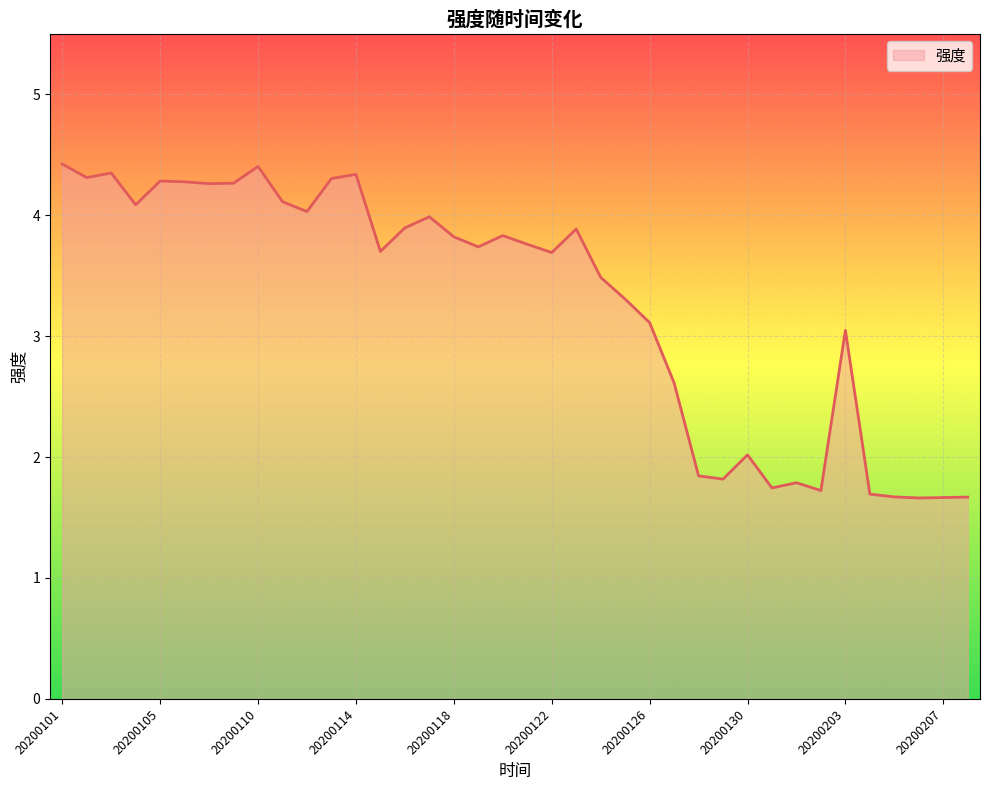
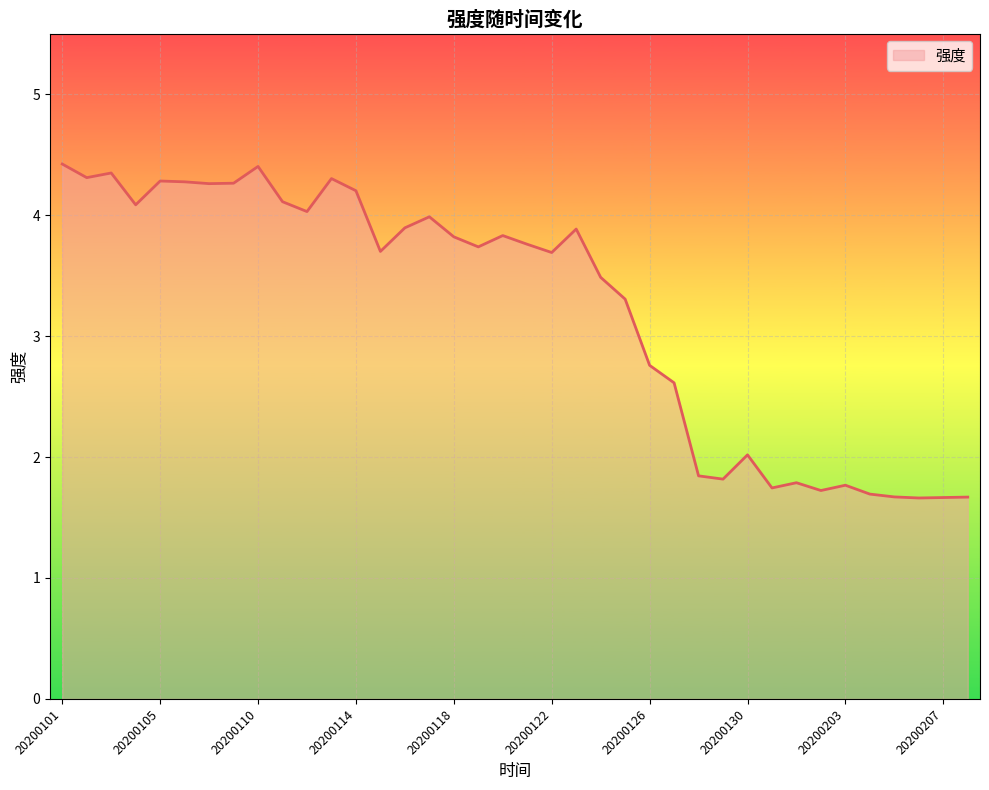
20200114: 4.34 -> 4.20
20200126: 3.11 -> 2.76
20200203: 3.05 -> 1.77
